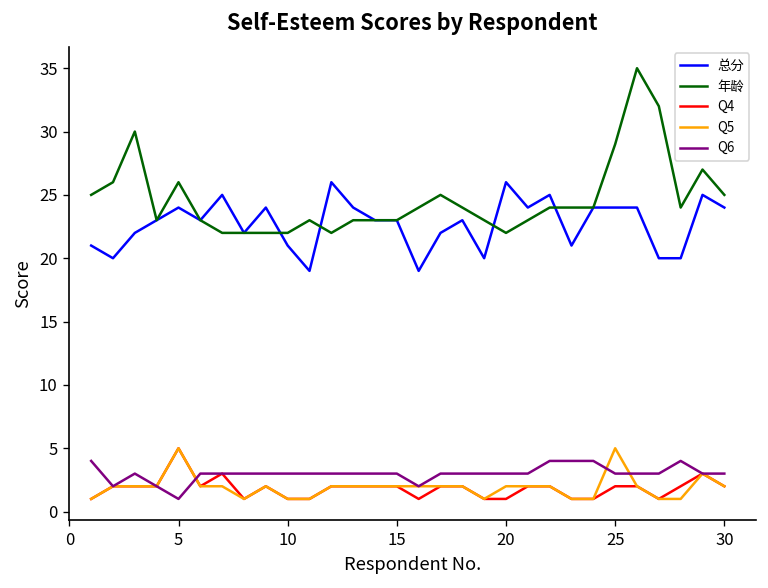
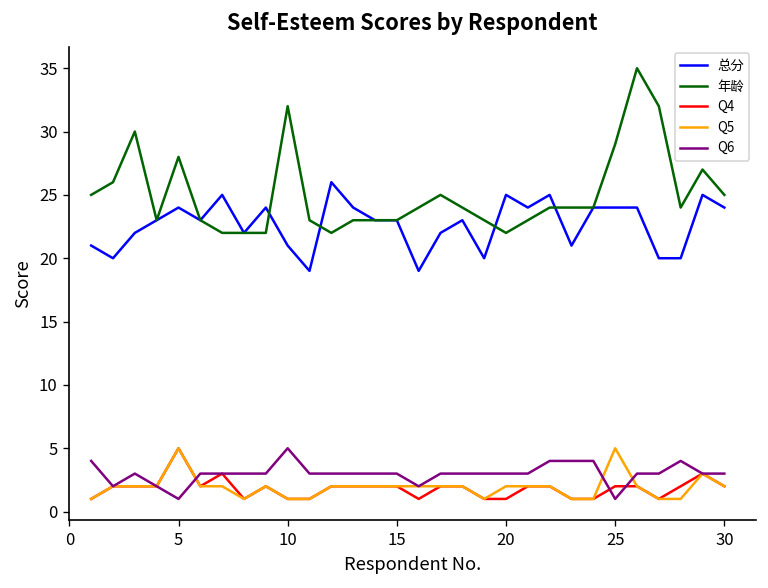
年龄, 5: 26 -> 28
年龄, 10: 22 -> 32
Q6, 10: 3 -> 5
总分, 20: 26 -> 25
Q6, 25: 3 -> 1
